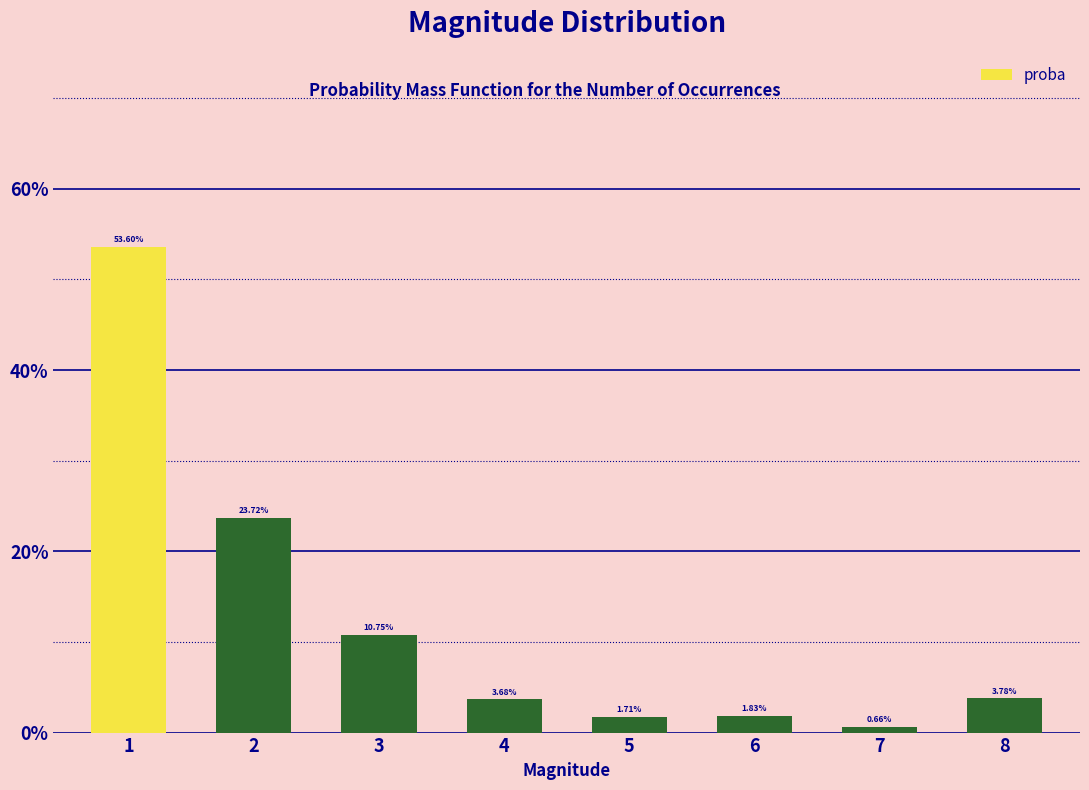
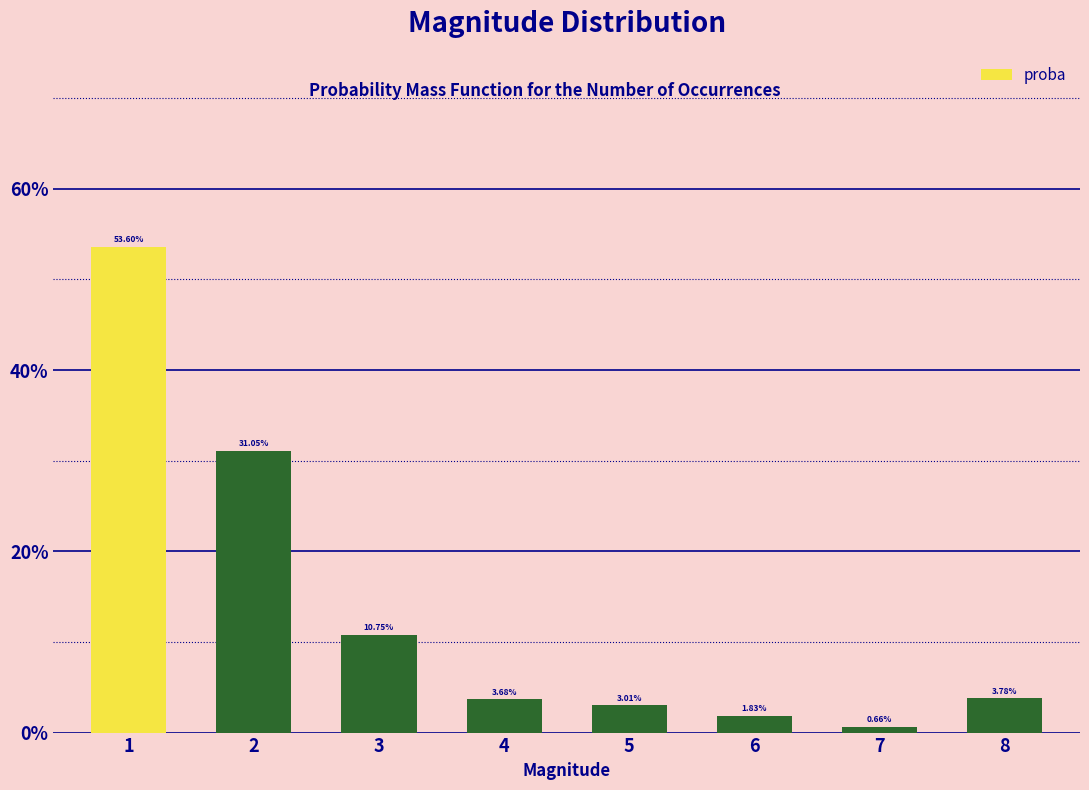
2: 23.72% -> 31.05%
5: 1.71% -> 3.01%
